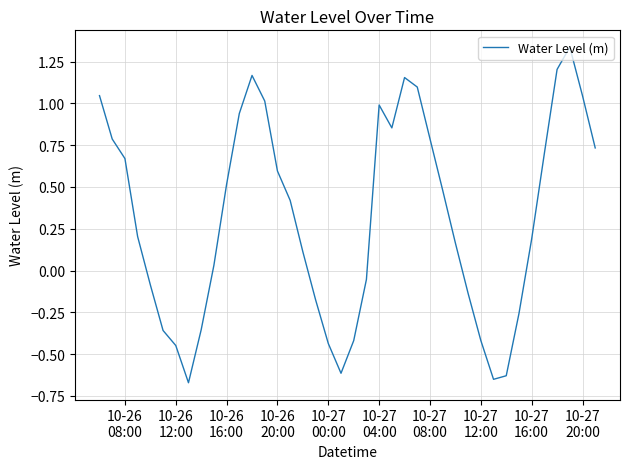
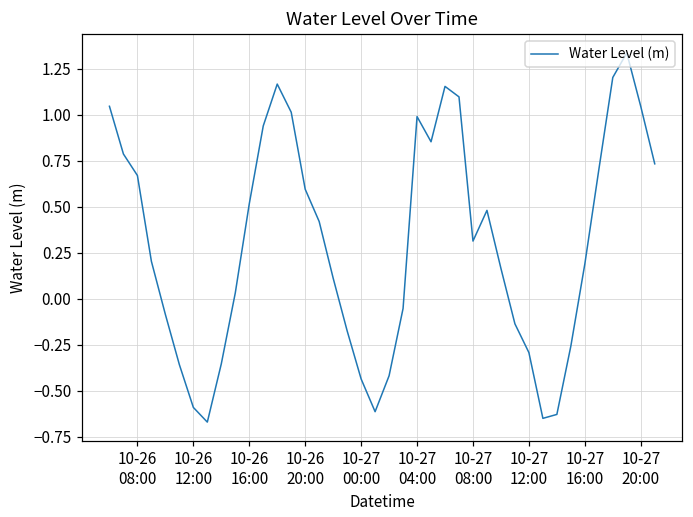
10-26 12:00: -0.45 -> -0.59
10-27 08:00: 0.79 -> 0.31
10-27 12:00: -0.42 -> -0.29
